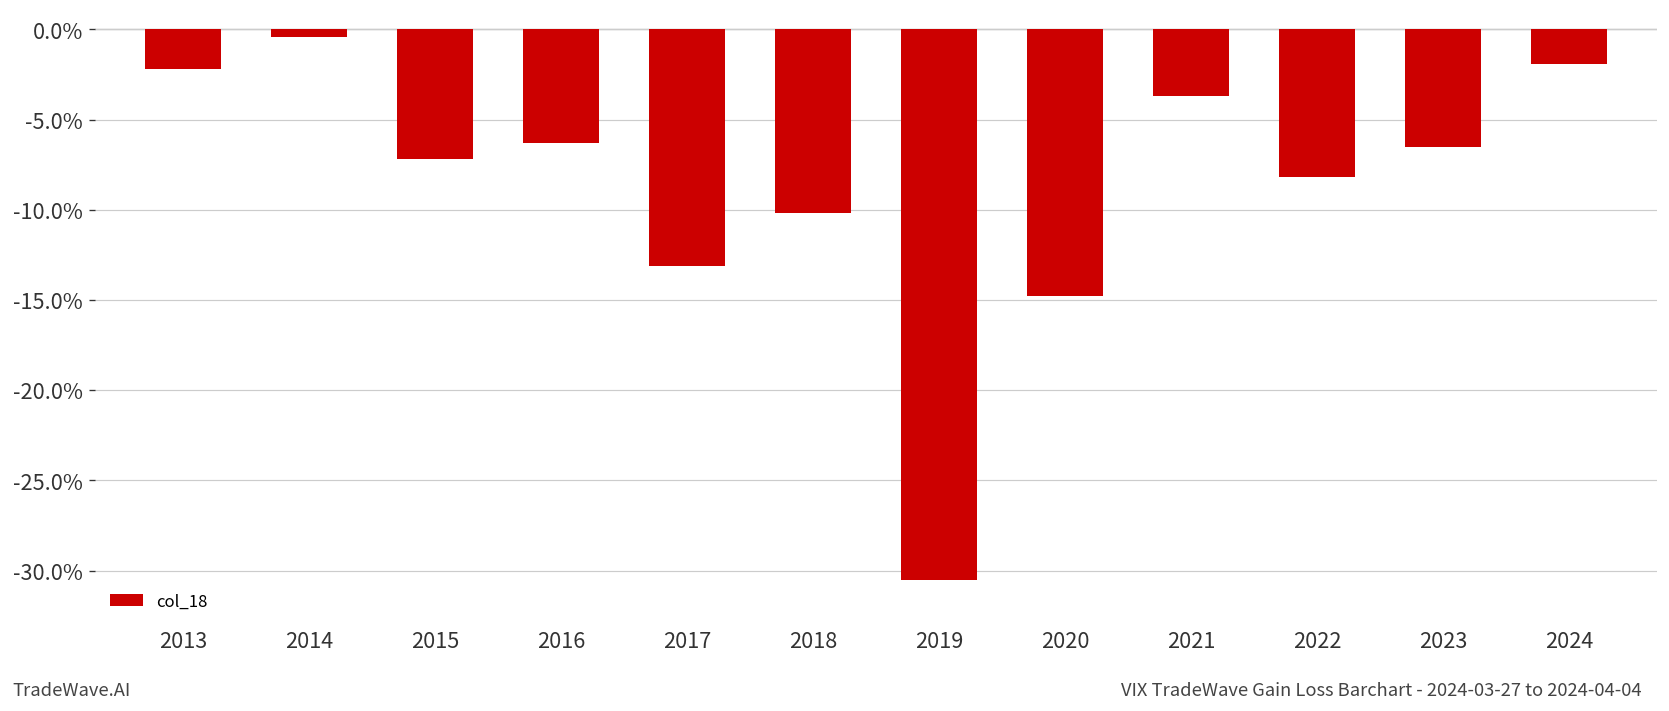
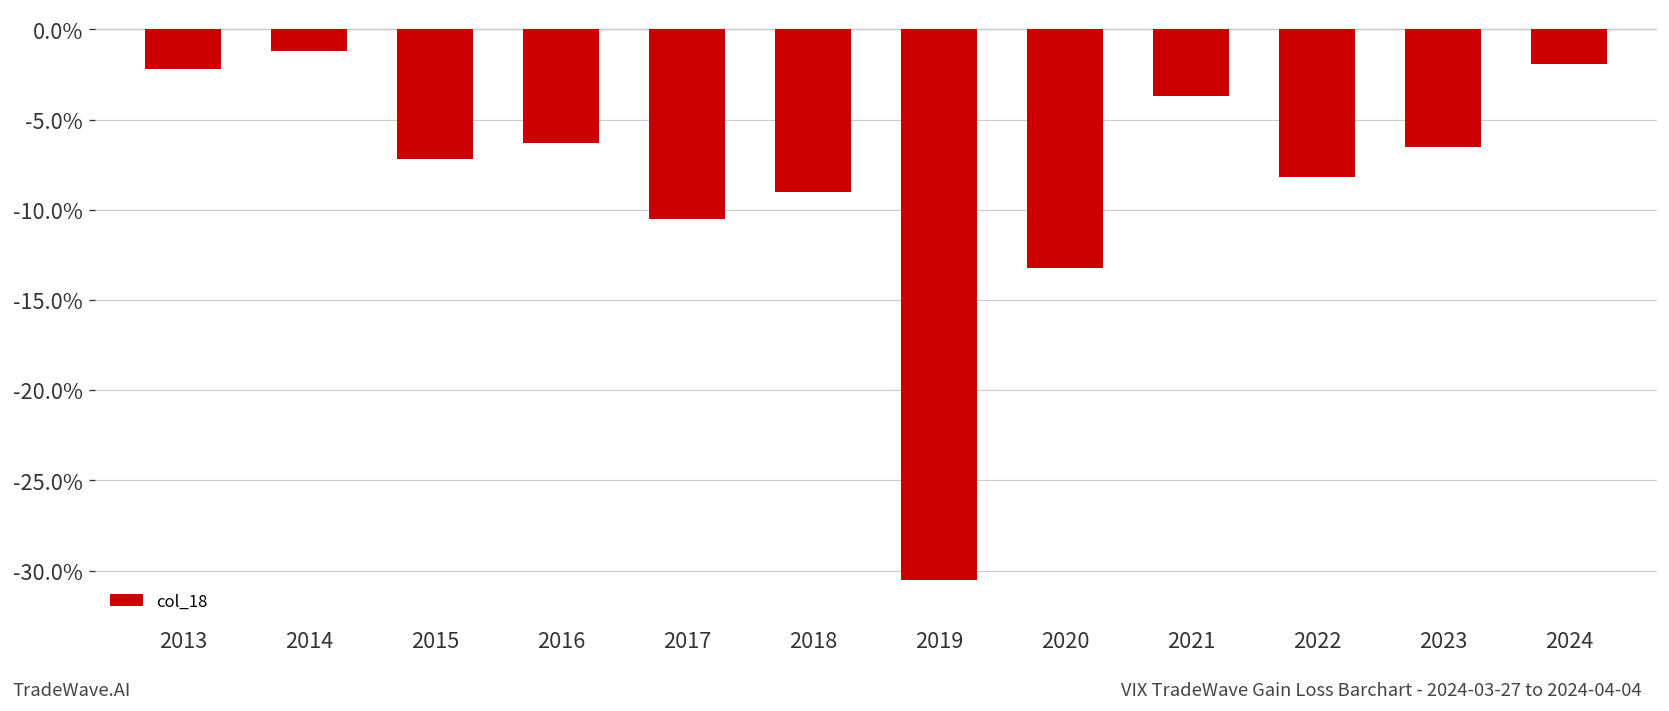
2014: -0.4% -> -1.2%
2017: -13.1% -> -10.5%
2018: -10.2% -> -9.0%
2020: -14.8% -> -13.2%
